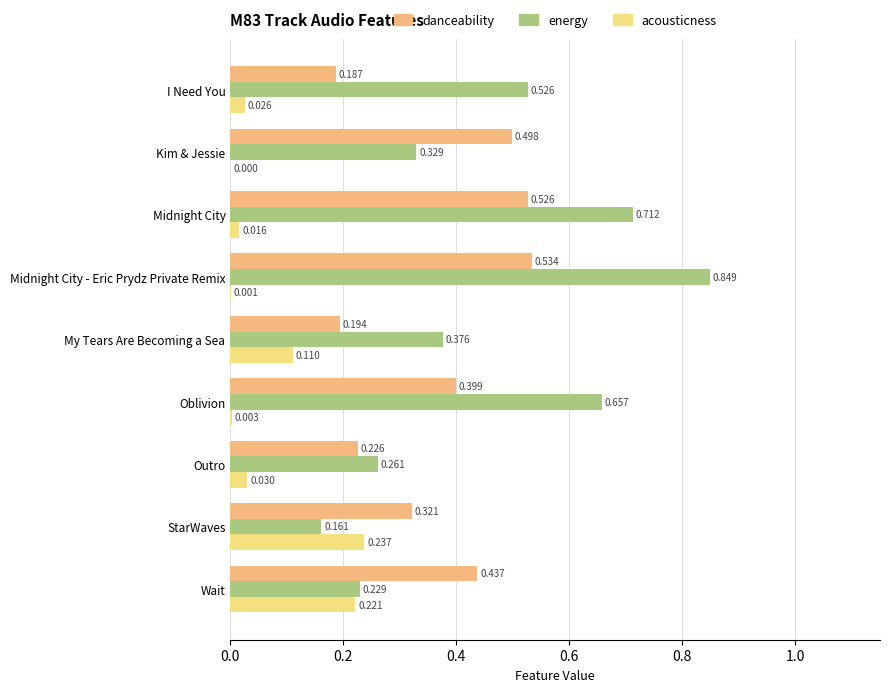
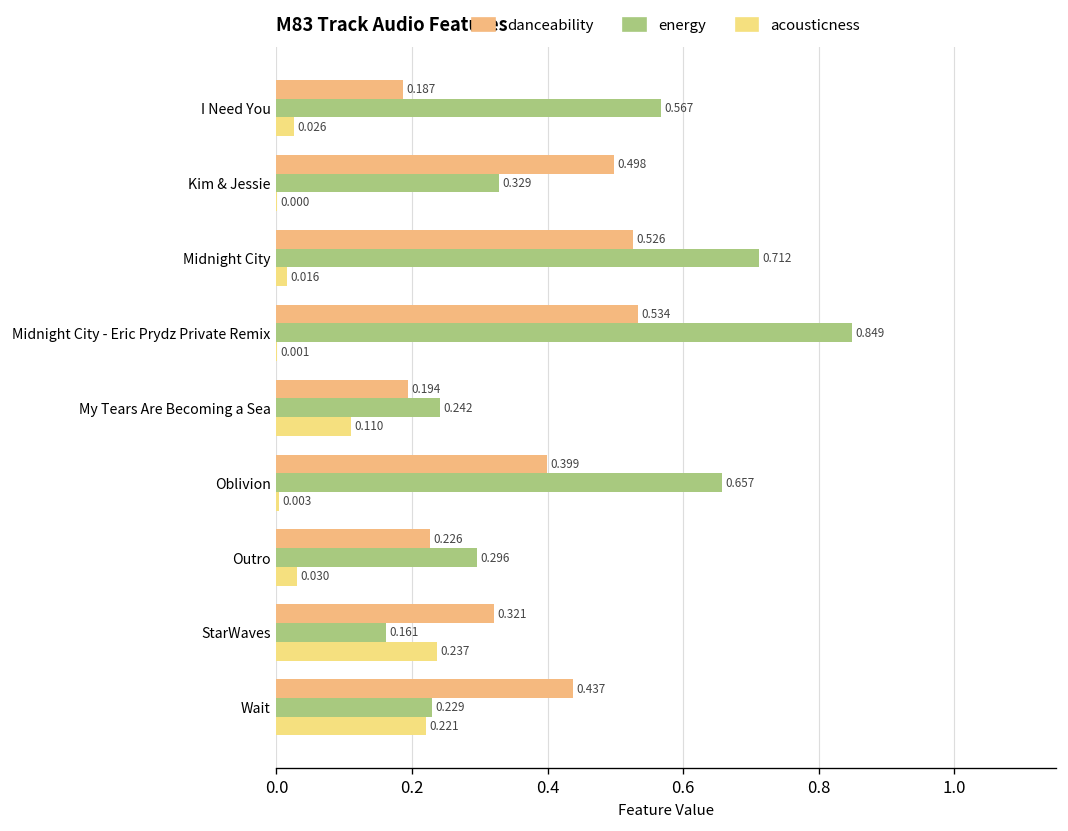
energy, I Need You: 0.526 -> 0.567
energy, My Tears Are Becoming a Sea: 0.376 -> 0.242
energy, Outro: 0.261 -> 0.296
